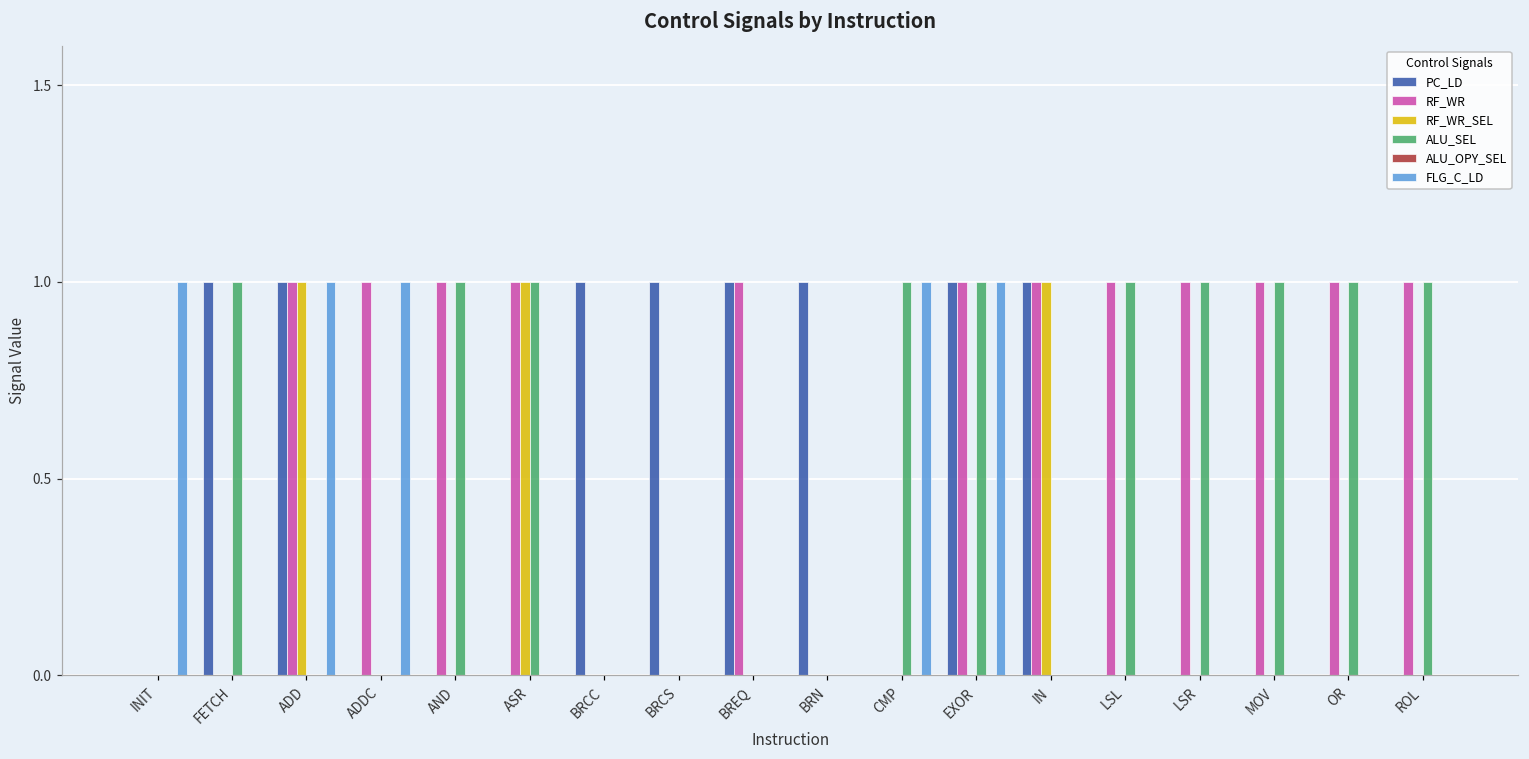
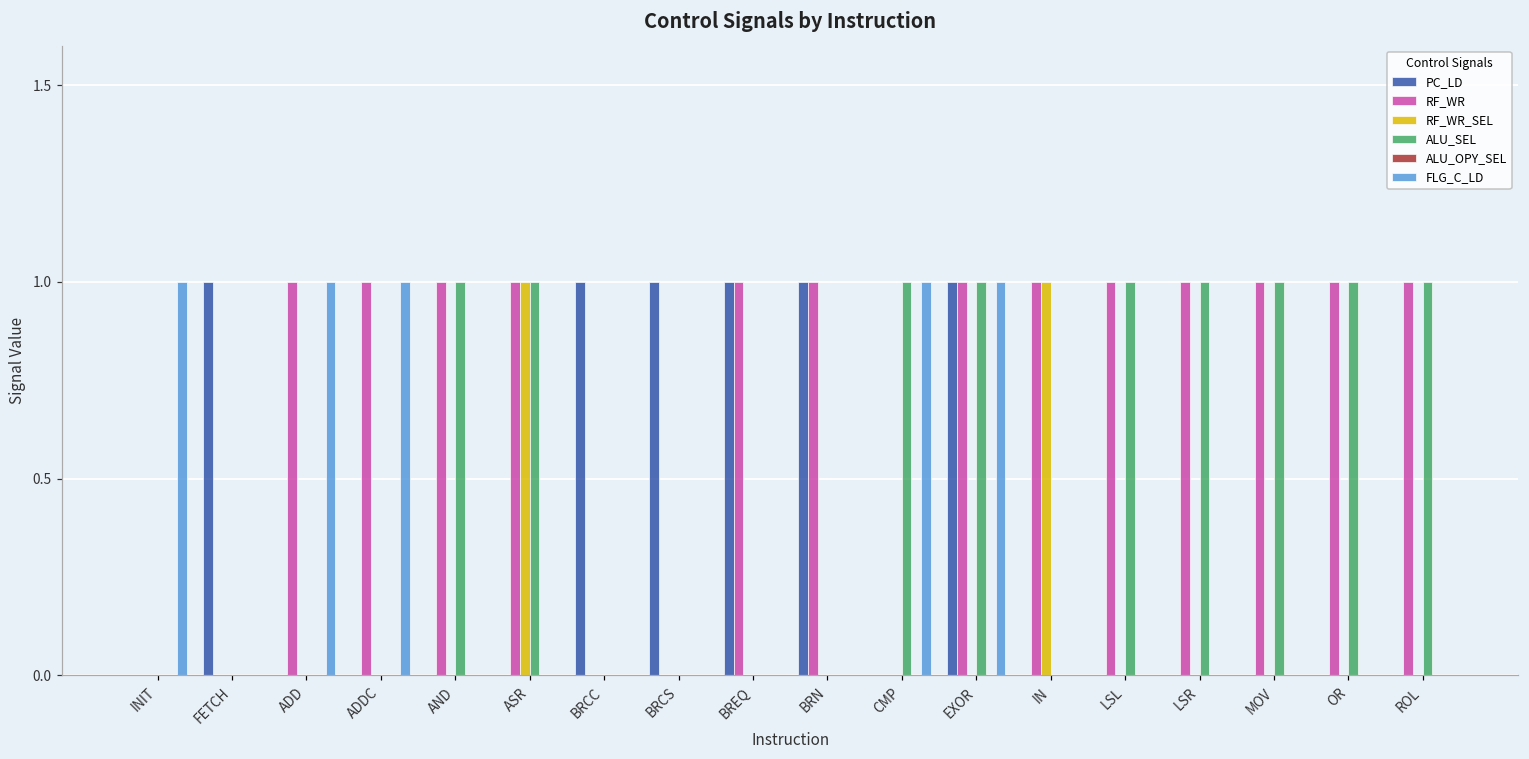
ALU_SEL, FETCH: 1 -> 0
PC_LD, ADD: 1 -> 0
RF_WR_SEL, ADD: 1 -> 0
RF_WR, BRN: 0 -> 1
PC_LD, IN: 1 -> 0
